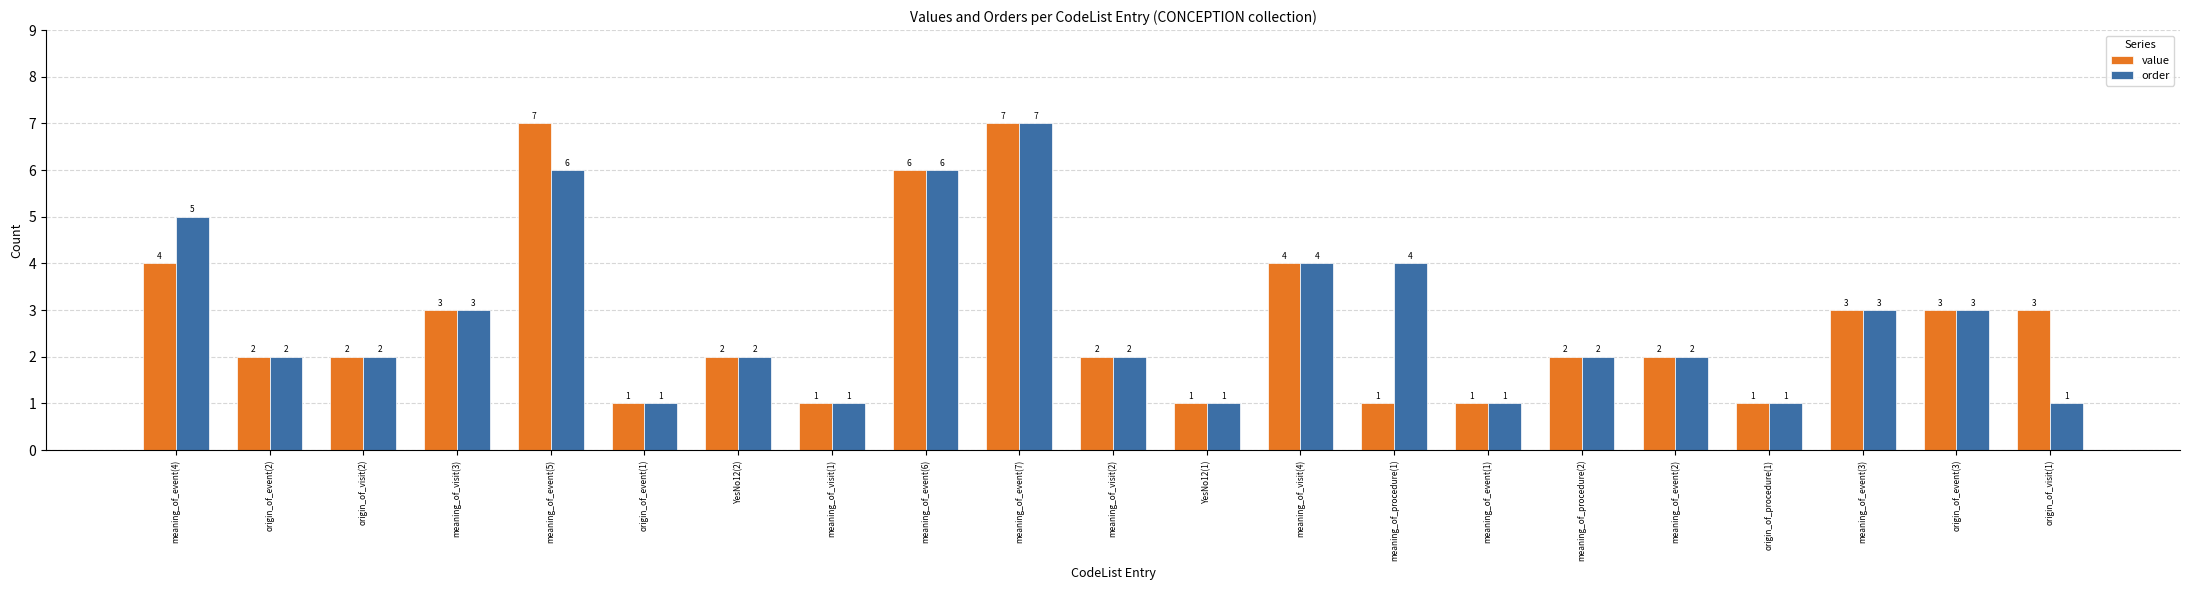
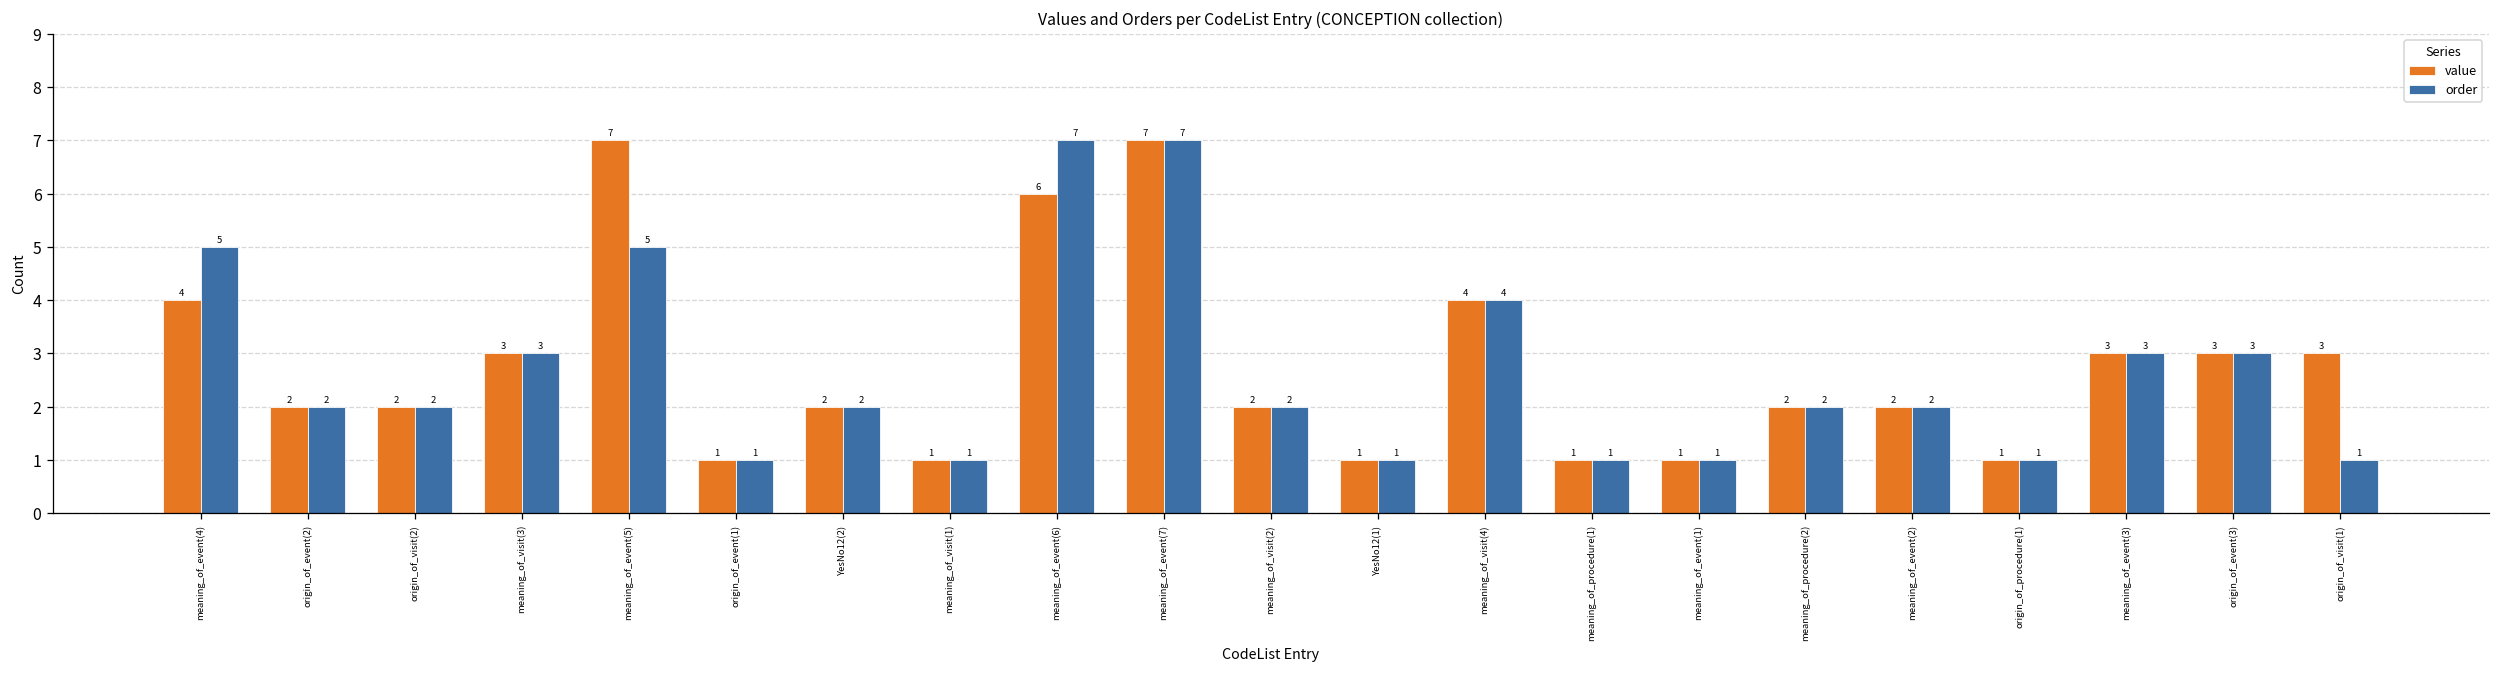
order, meaning_of_event(5): 6 -> 5
order, meaning_of_event(6): 6 -> 7
order, meaning_of_procedure(1): 4 -> 1
